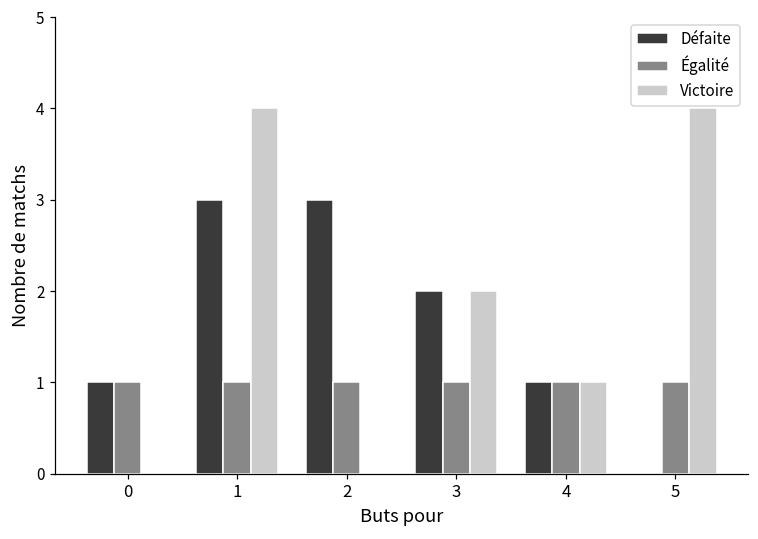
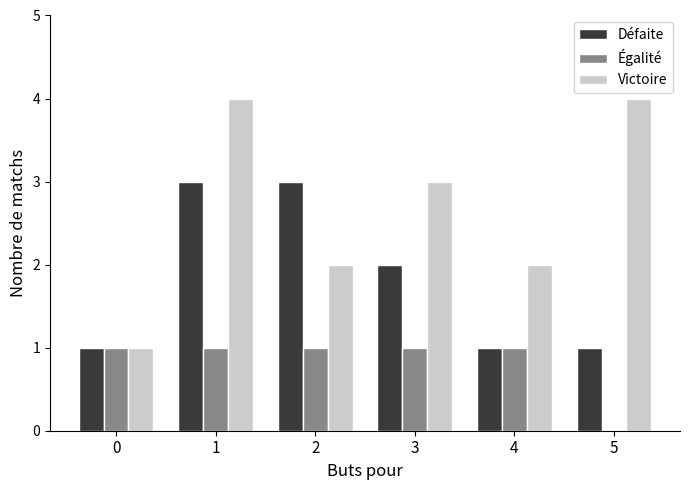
Victoire, 0: 0 -> 1
Victoire, 2: 0 -> 2
Victoire, 3: 2 -> 3
Victoire, 4: 1 -> 2
Défaite, 5: 0 -> 1
Égalité, 5: 1 -> 0
